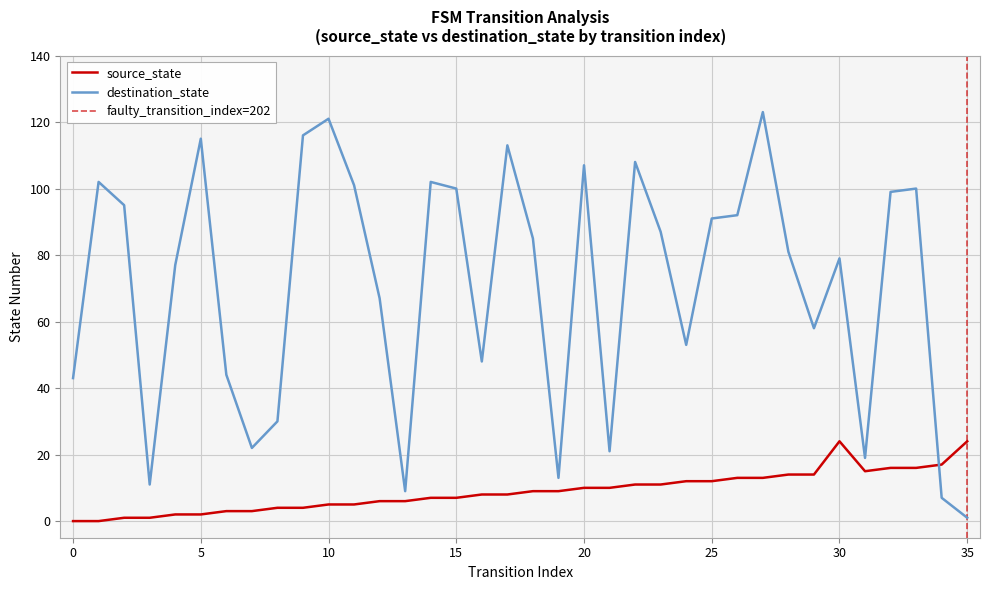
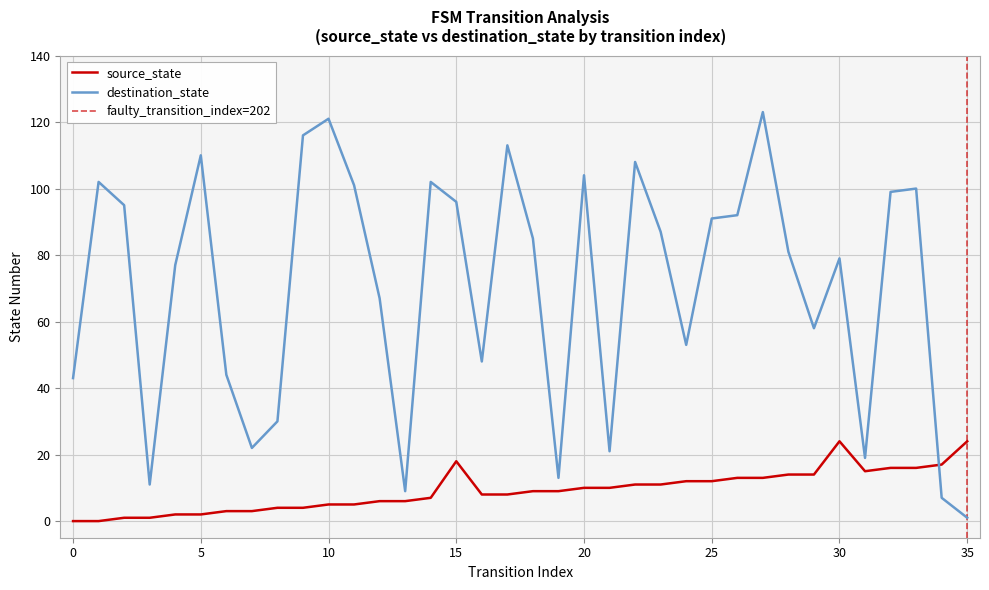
destination_state, 5: 115 -> 110
source_state, 15: 7 -> 18
destination_state, 15: 100 -> 96
destination_state, 20: 107 -> 104
